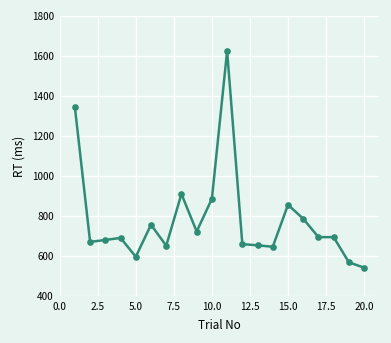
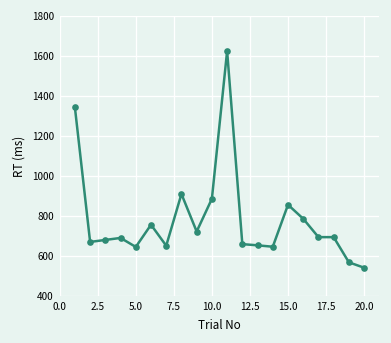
5.0: 600 -> 640
